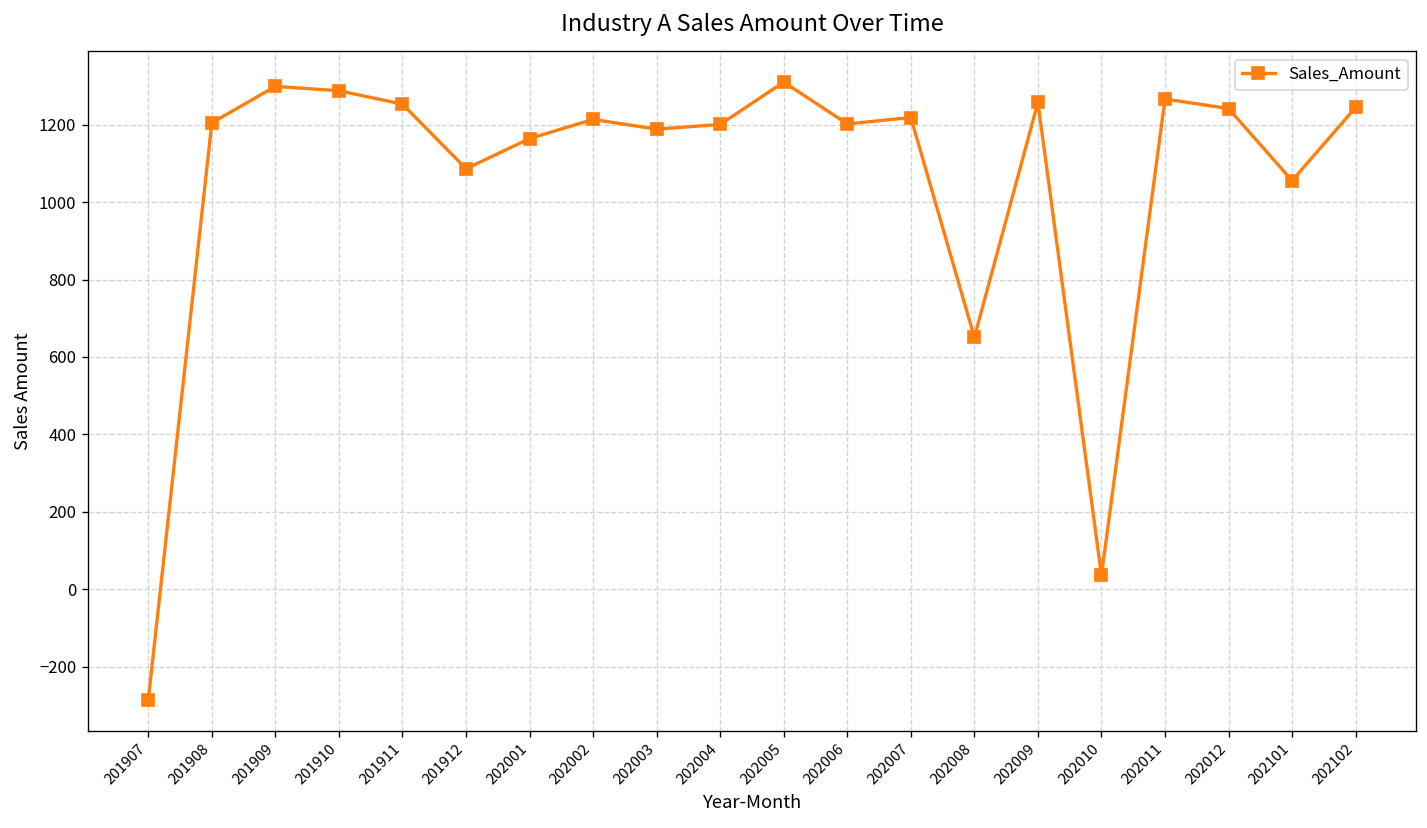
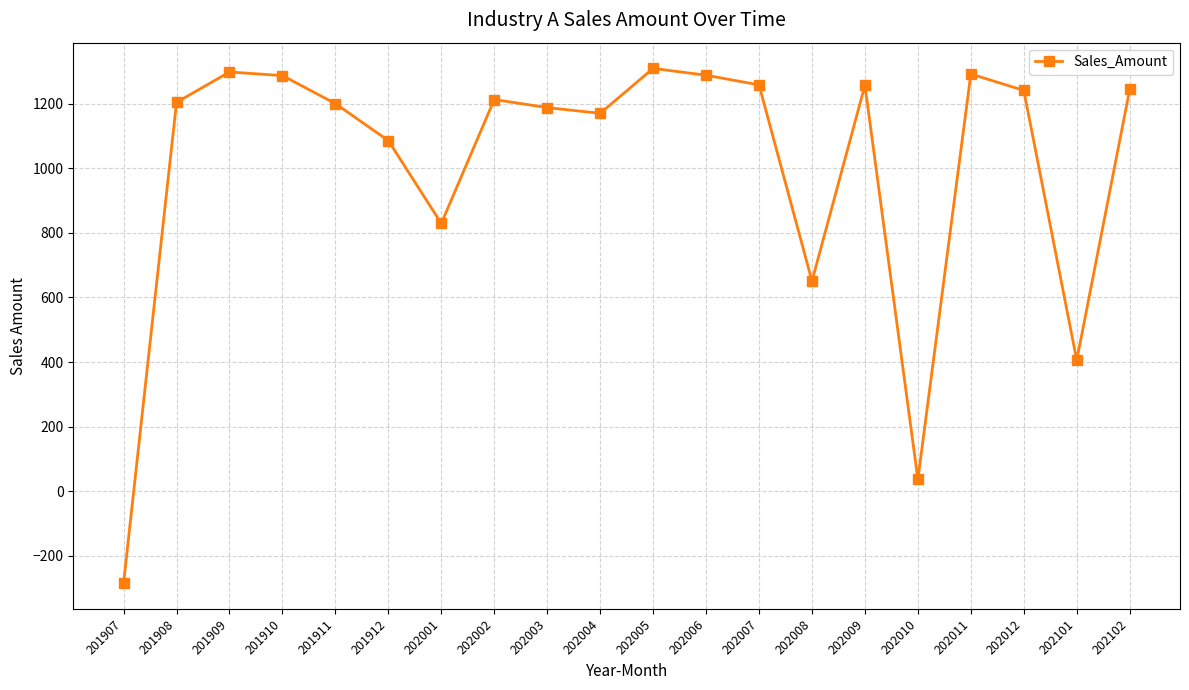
201911: 1250 -> 1200
202001: 1160 -> 830
202004: 1200 -> 1170
202006: 1200 -> 1290
202007: 1220 -> 1260
202011: 1270 -> 1290
202101: 1060 -> 410
